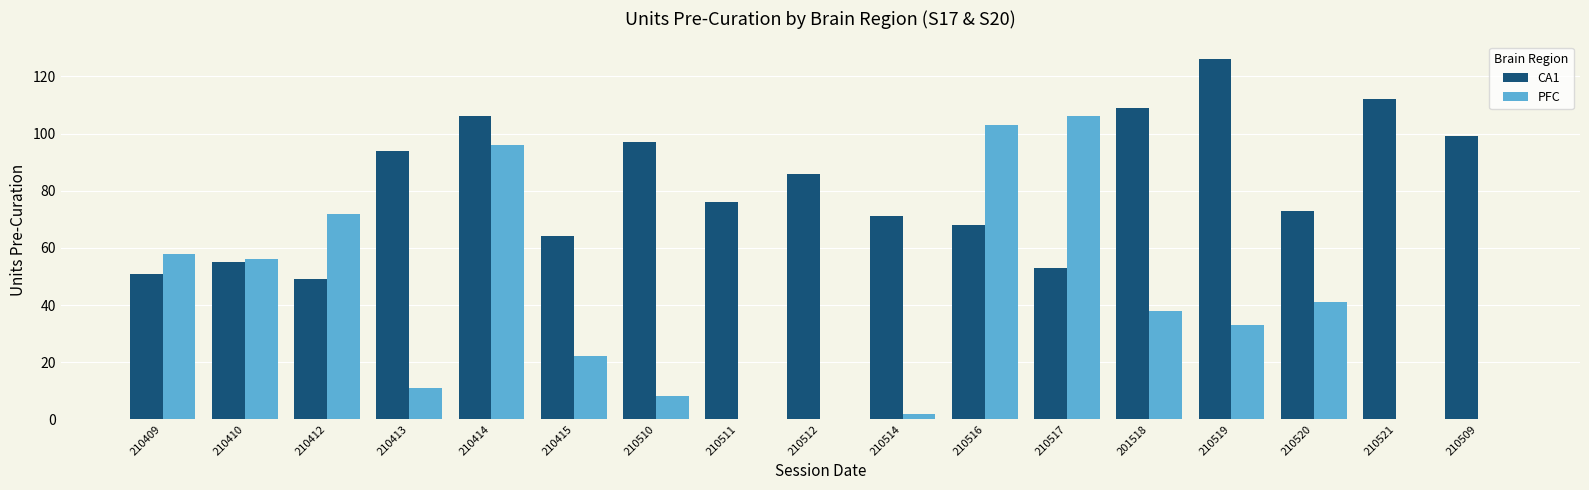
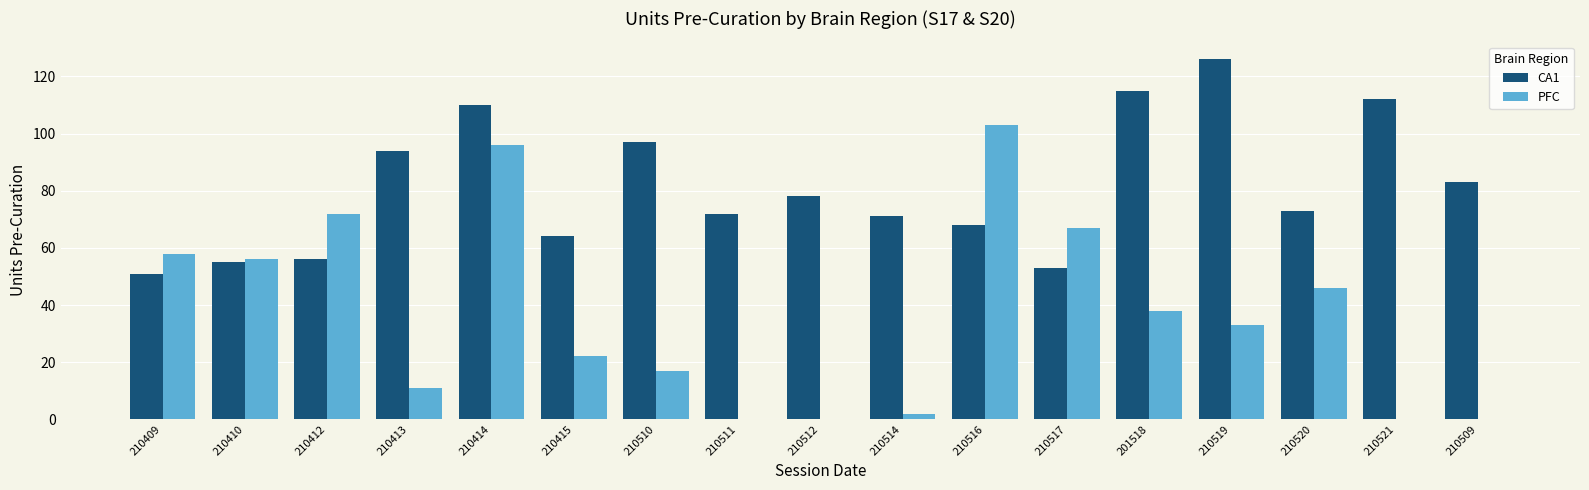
CA1, 210412: 49 -> 56
CA1, 210414: 106 -> 110
PFC, 210510: 8 -> 17
CA1, 210511: 76 -> 72
CA1, 210512: 86 -> 78
PFC, 210517: 106 -> 67
CA1, 201518: 109 -> 115
PFC, 210520: 41 -> 46
CA1, 210509: 99 -> 83
